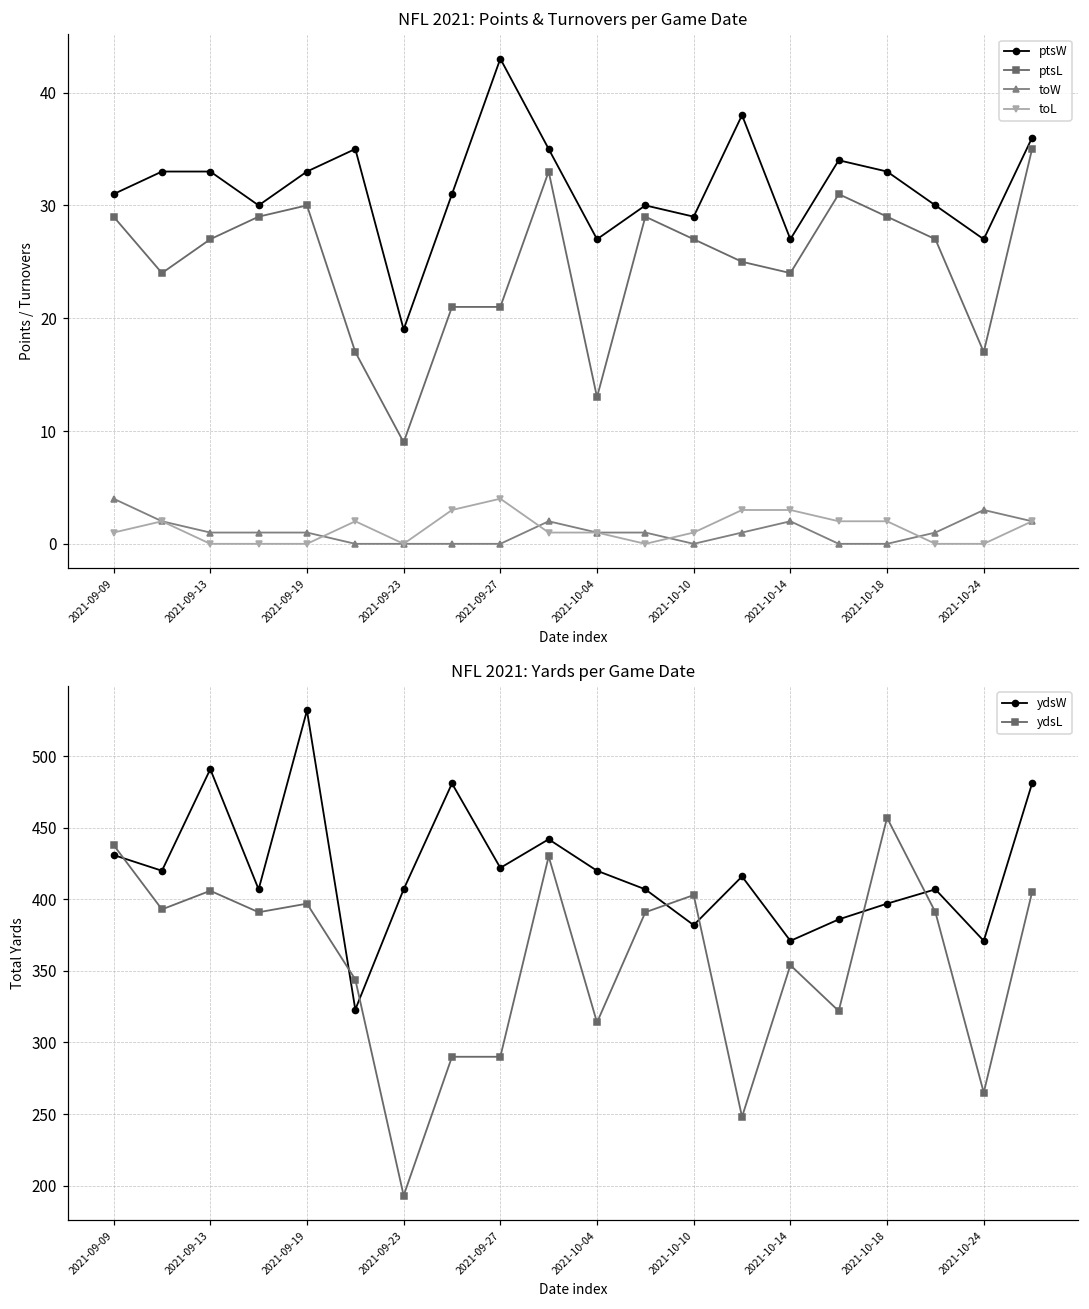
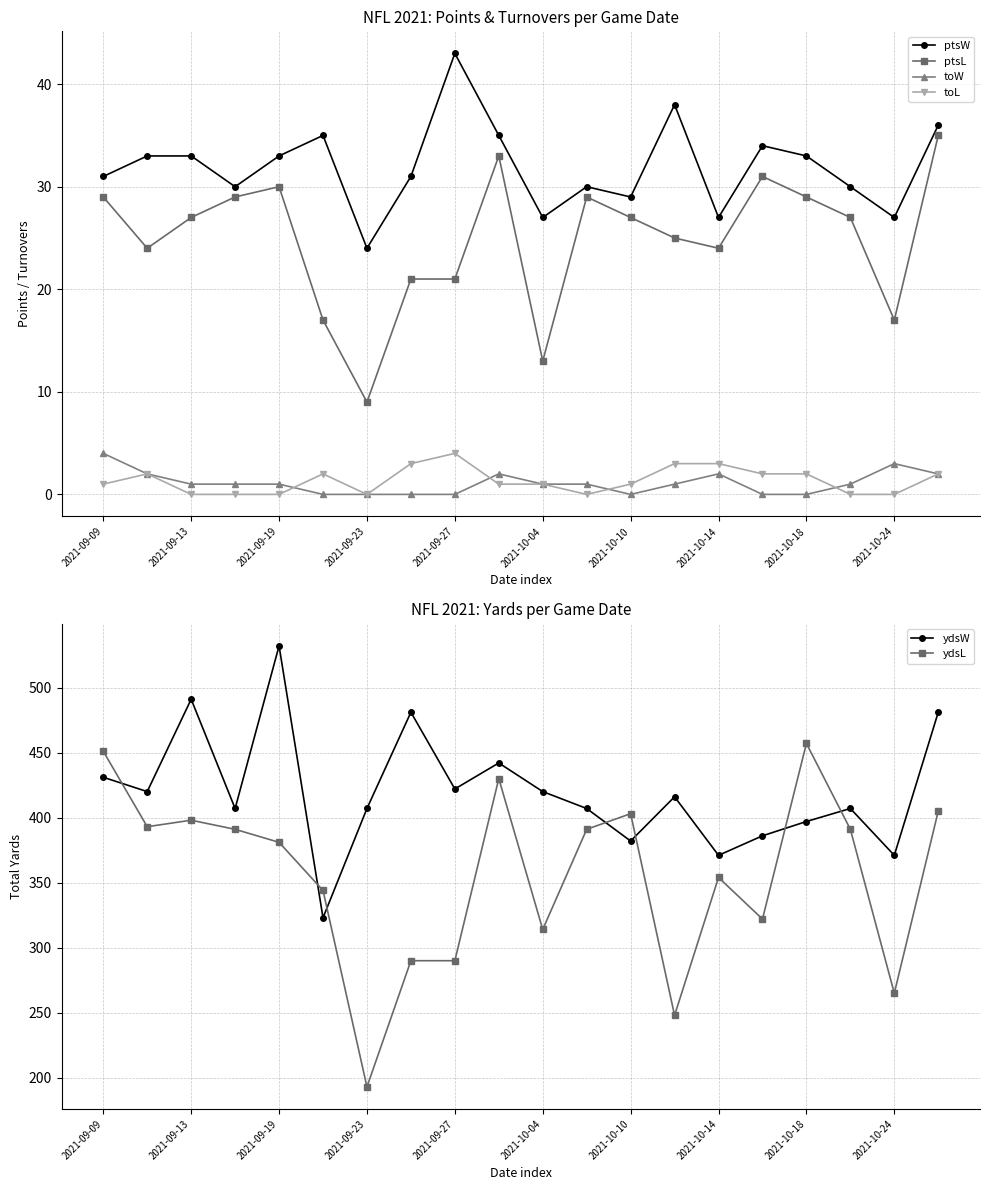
NFL 2021: Points & Turnovers per Game Date, ptsW, 2021-09-23: 19 -> 24
NFL 2021: Yards per Game Date, ydsL, 2021-09-09: 438 -> 451
NFL 2021: Yards per Game Date, ydsL, 2021-09-13: 406 -> 398
NFL 2021: Yards per Game Date, ydsL, 2021-09-19: 397 -> 381
